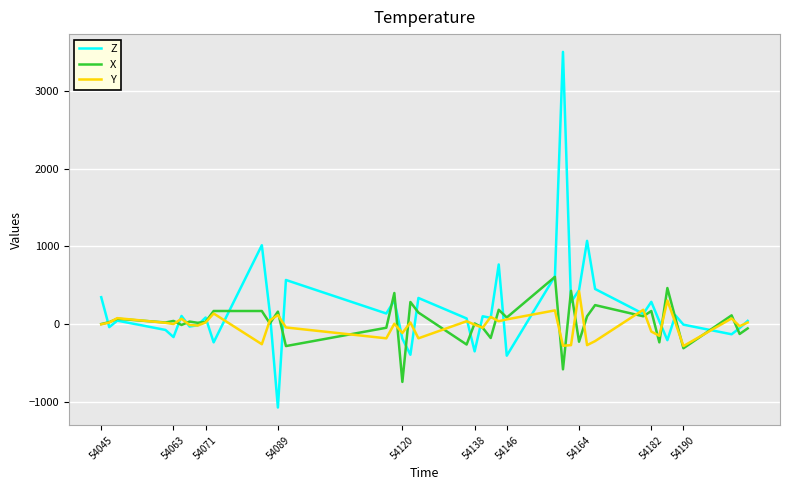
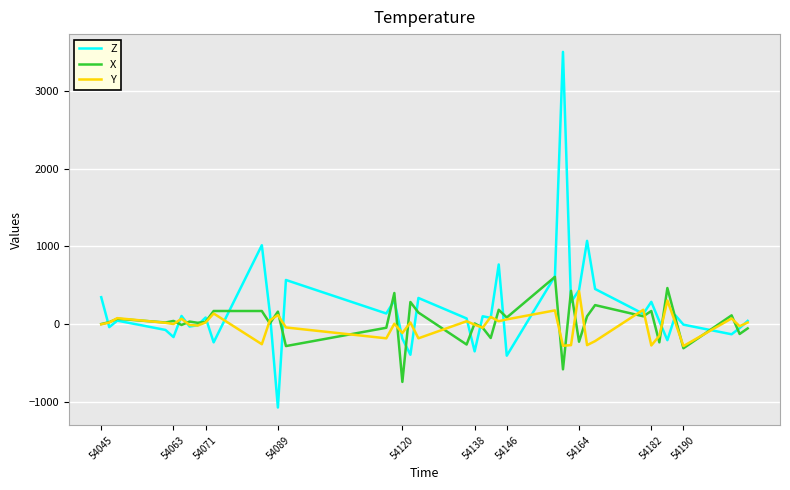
Y, 54182: -100 -> -300
